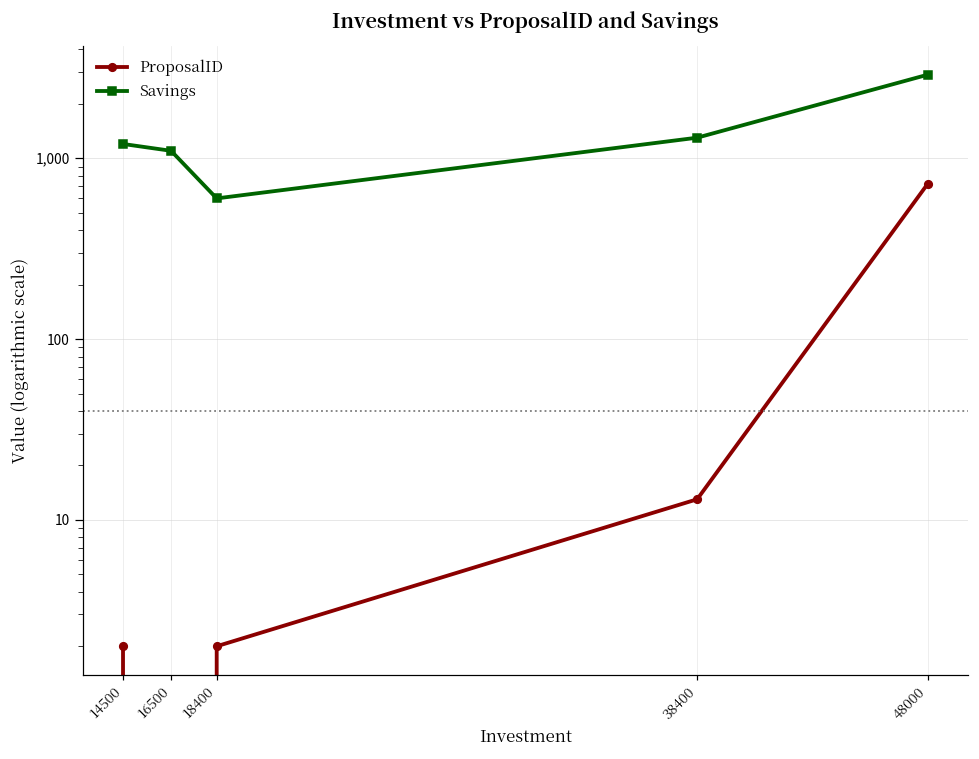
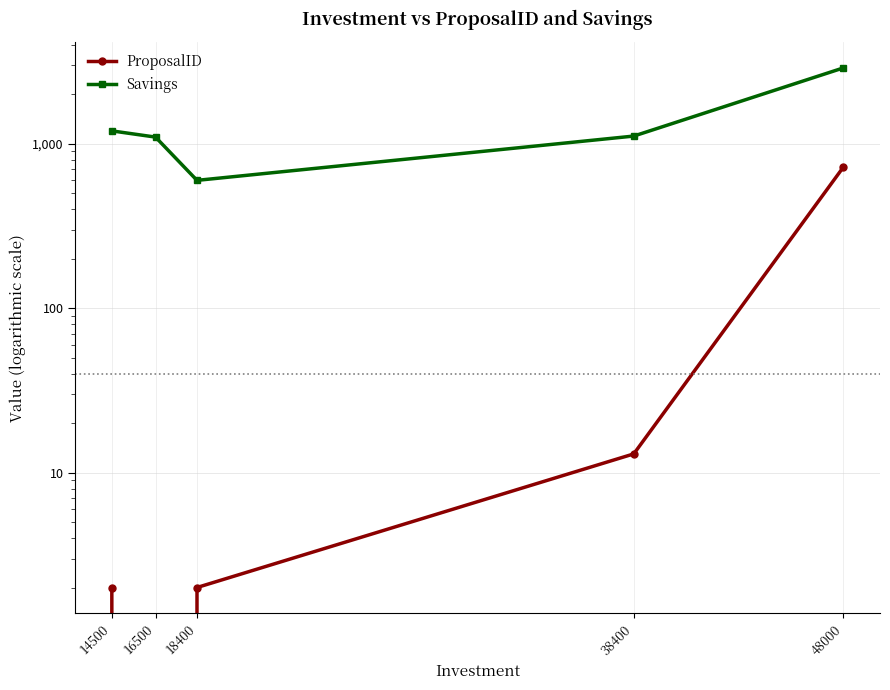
Savings, 38400: 1,300 -> 1,100
